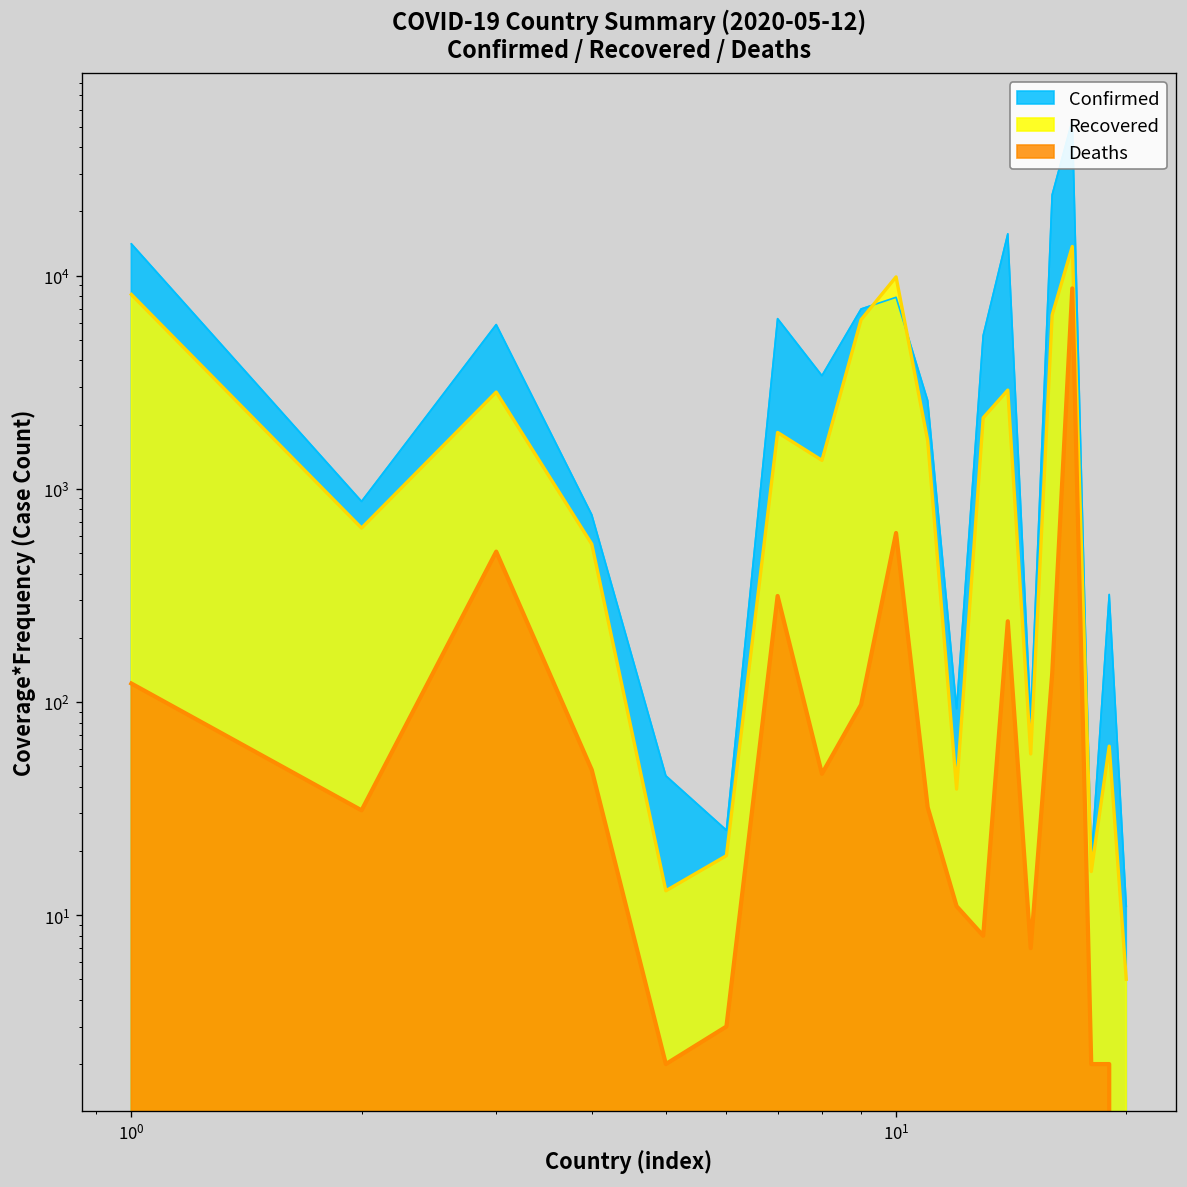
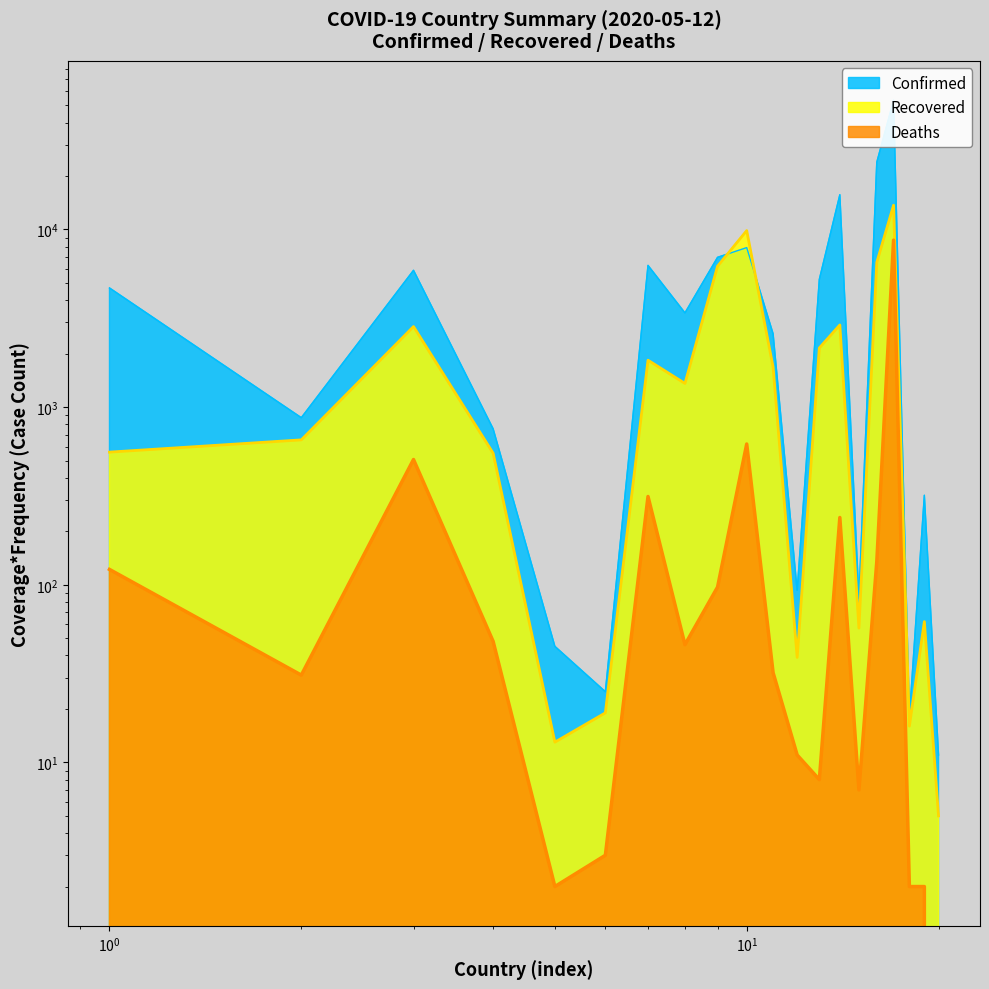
Confirmed, 10^0: 14000 -> 4700
Recovered, 10^0: 8000 -> 560
